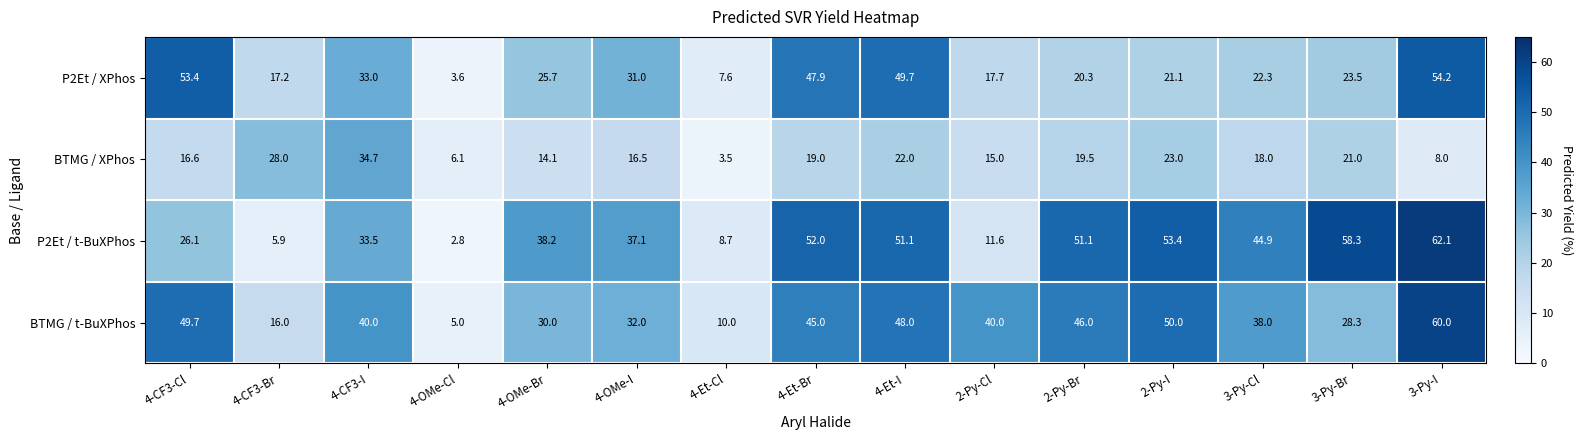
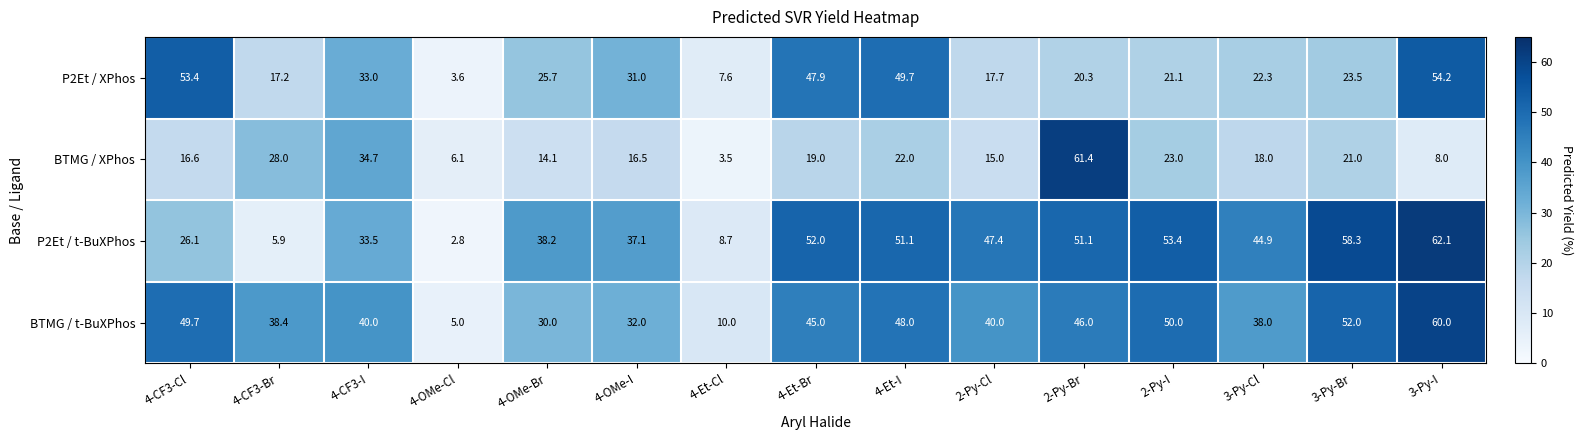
BTMG / XPhos, 2-Py-Br: 19.5 -> 61.4
P2Et / t-BuXPhos, 2-Py-Cl: 11.6 -> 47.4
BTMG / t-BuXPhos, 4-CF3-Br: 16.0 -> 38.4
BTMG / t-BuXPhos, 3-Py-Br: 28.3 -> 52.0
